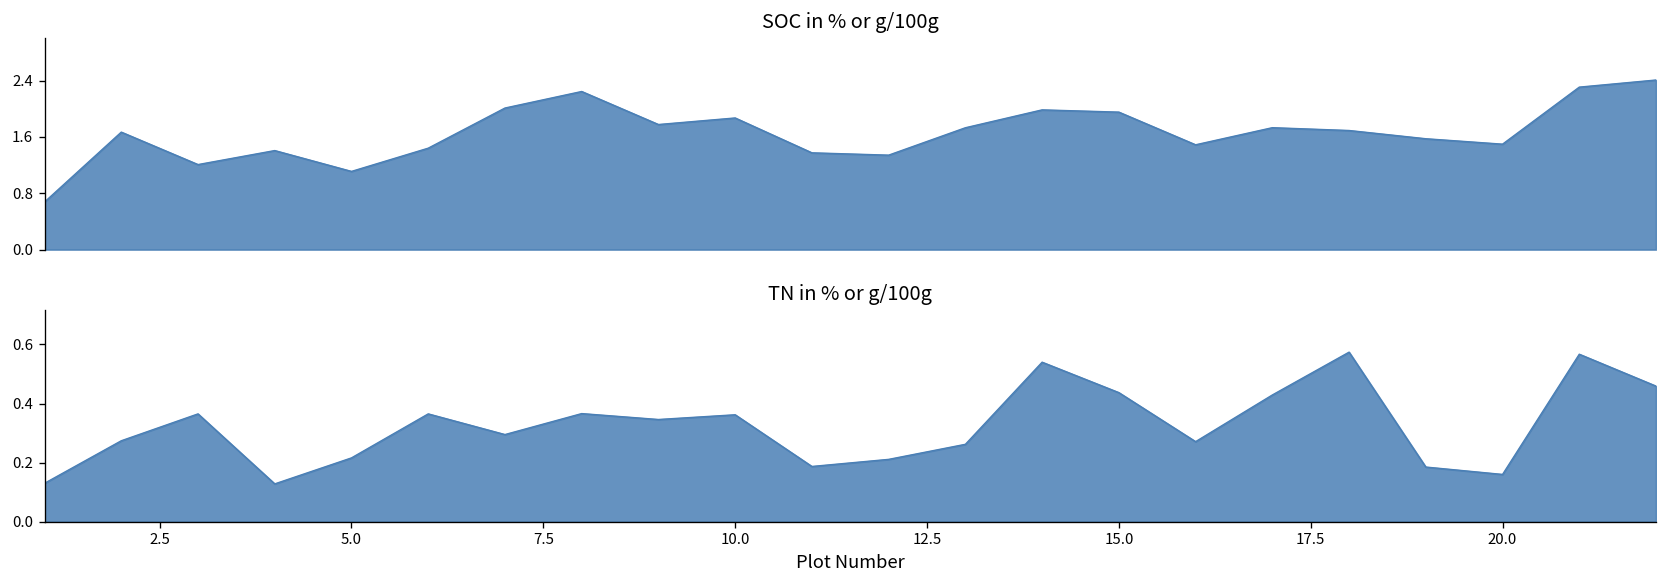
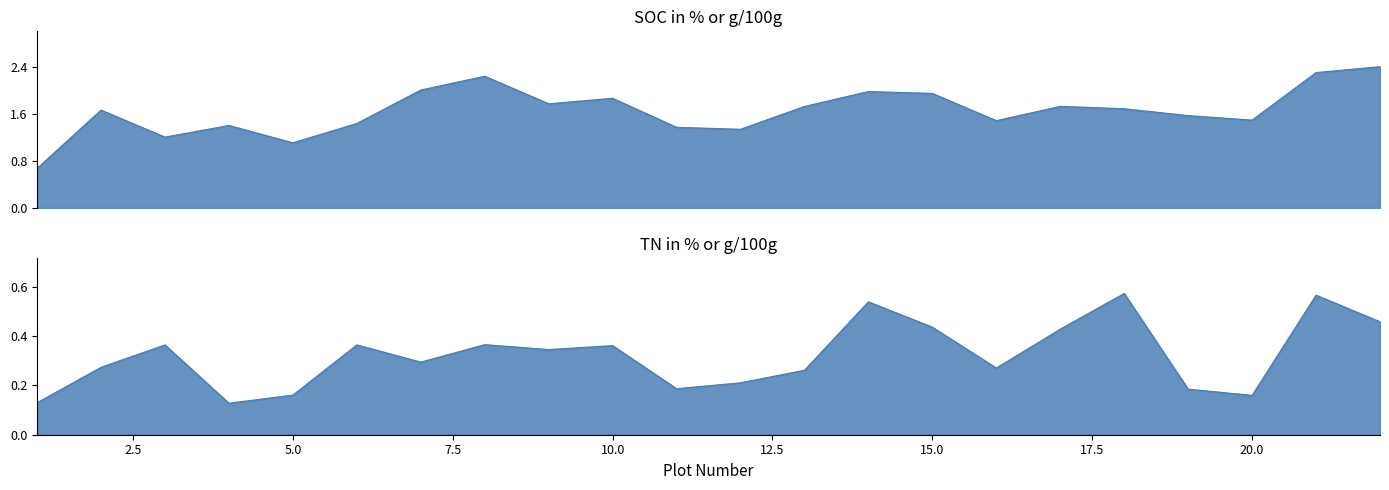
TN in % or g/100g, 5.0: 0.22 -> 0.16
